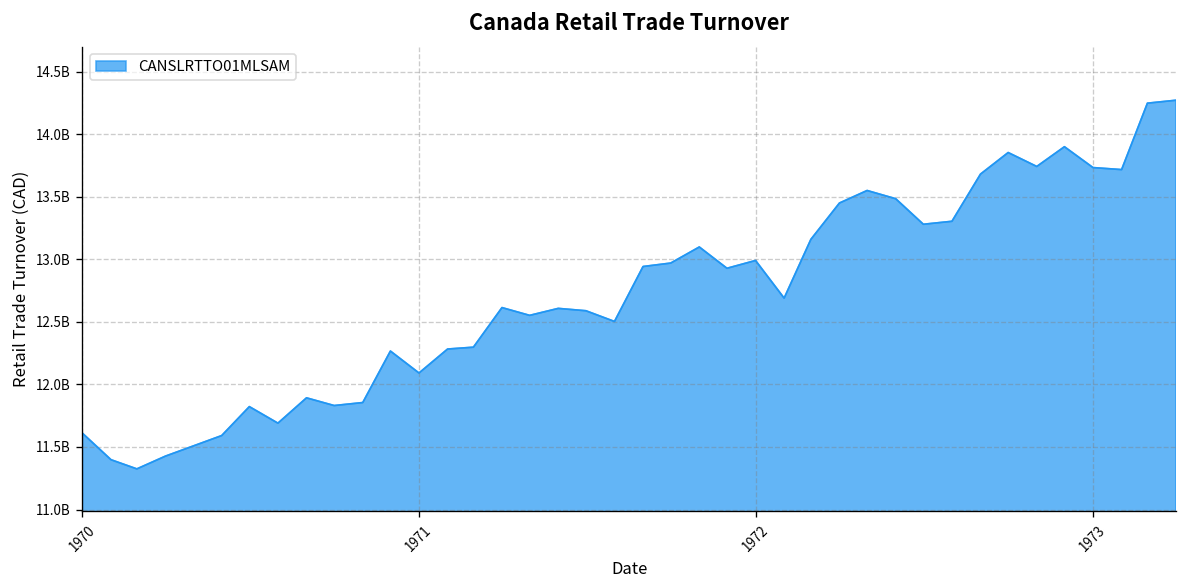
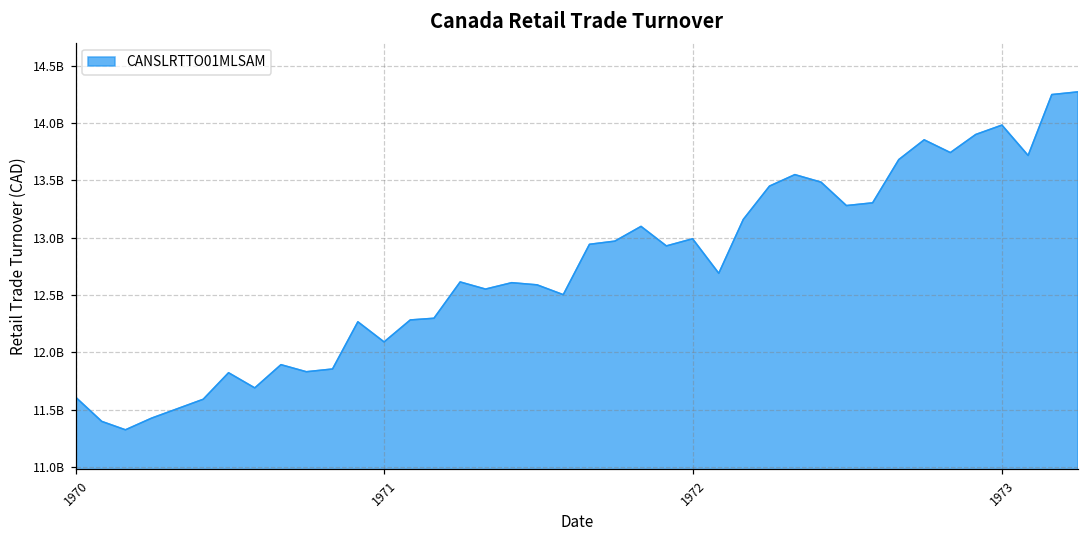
1973: 13730000000 -> 13980000000
